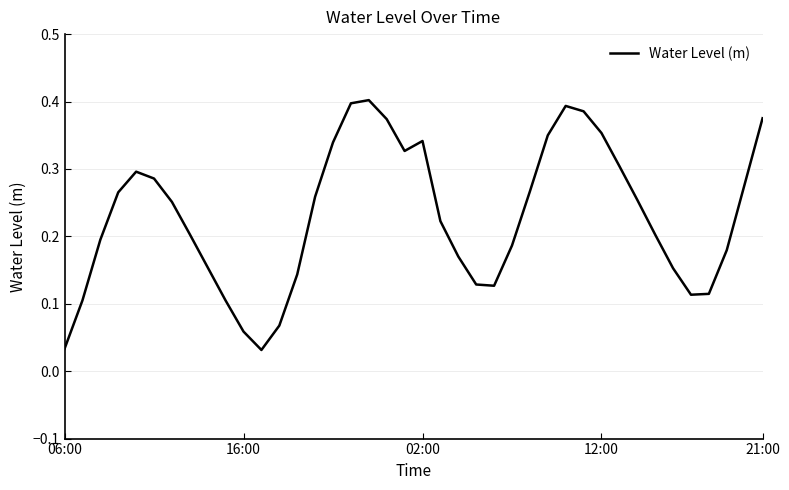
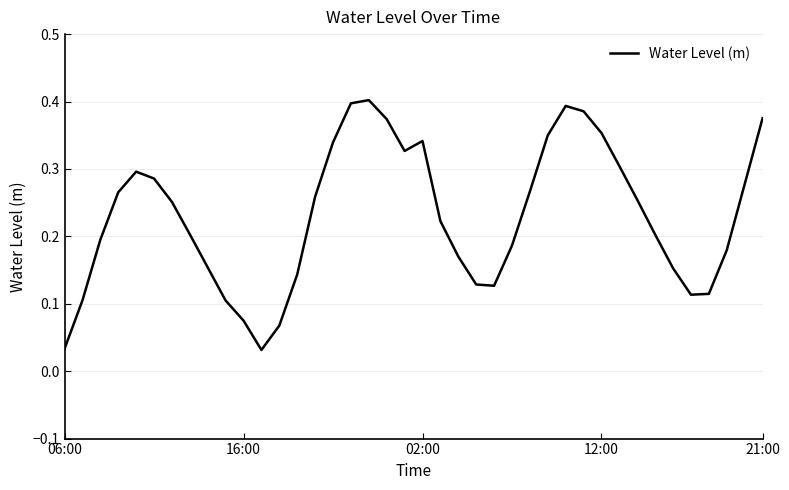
16:00: 0.06 -> 0.08
